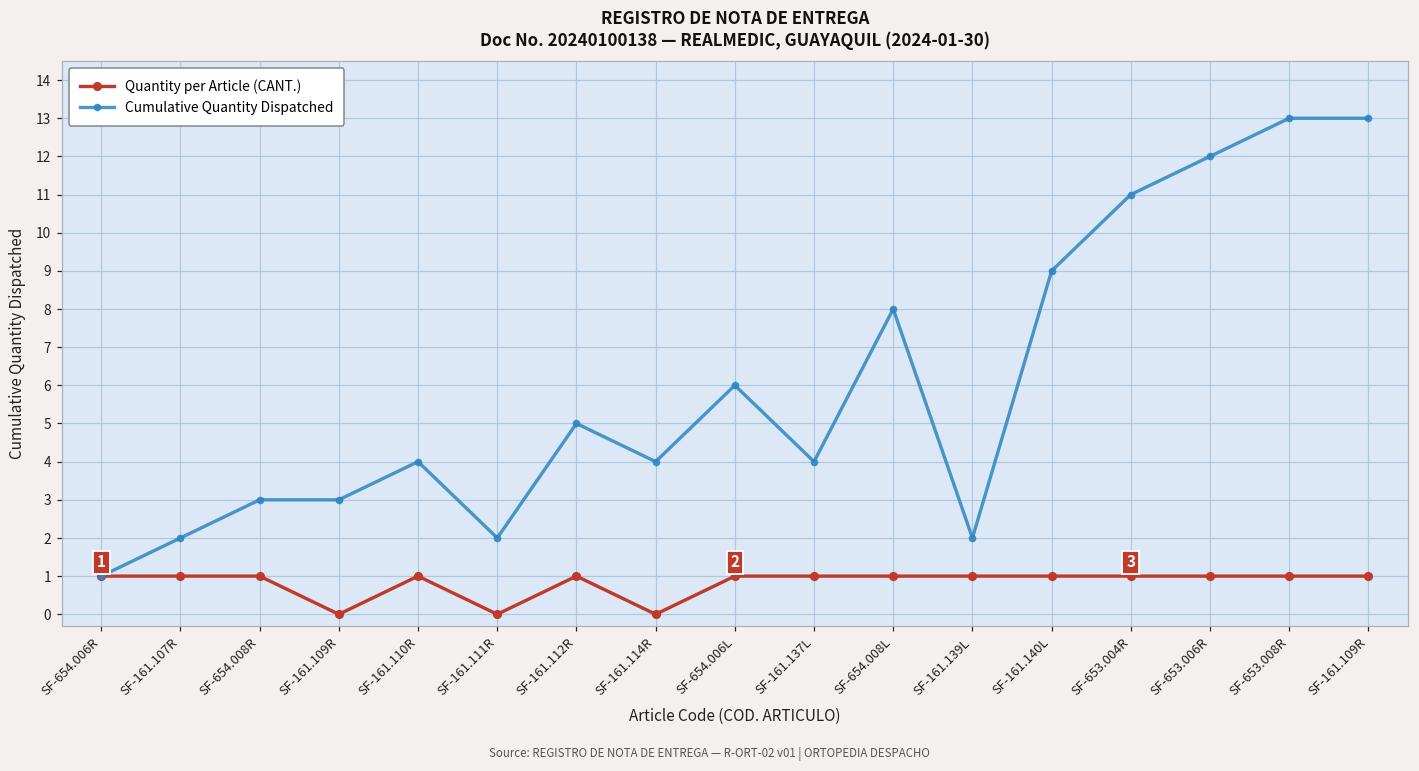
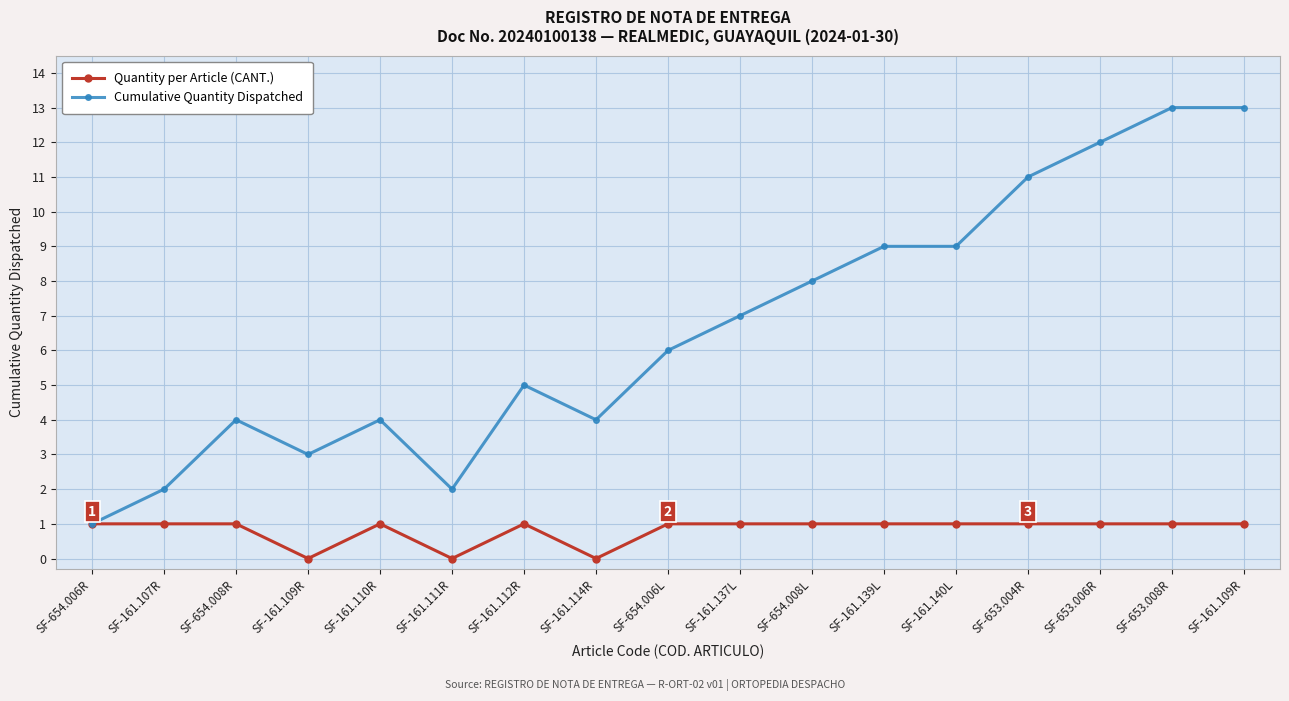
Cumulative Quantity Dispatched, SF-654.008R: 3 -> 4
Cumulative Quantity Dispatched, SF-161.137L: 4 -> 7
Cumulative Quantity Dispatched, SF-161.139L: 2 -> 9
